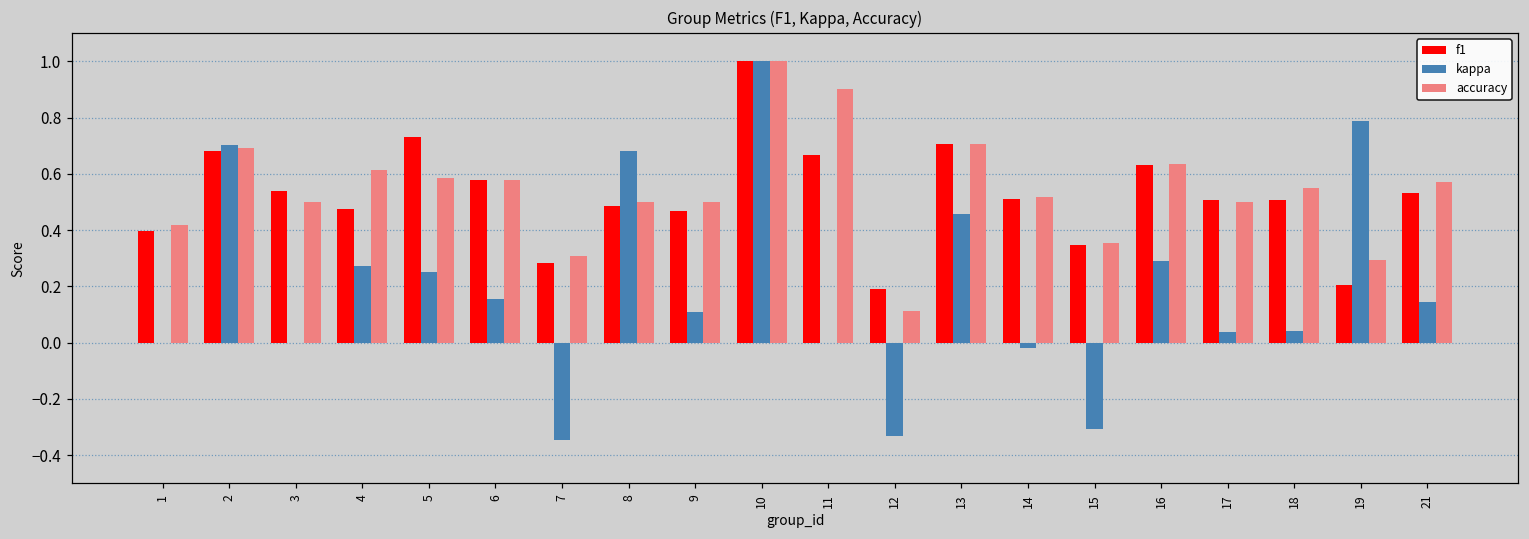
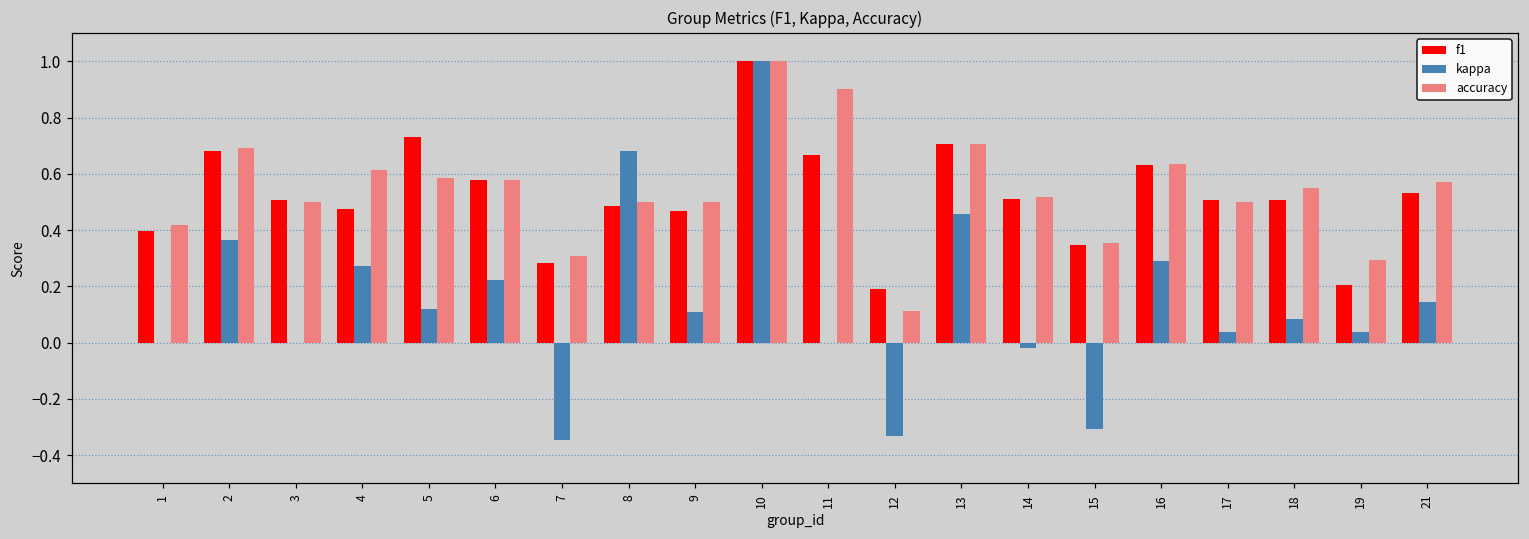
kappa, 2: 0.70 -> 0.37
f1, 3: 0.54 -> 0.51
kappa, 5: 0.25 -> 0.12
kappa, 6: 0.15 -> 0.22
kappa, 18: 0.04 -> 0.08
kappa, 19: 0.79 -> 0.04
